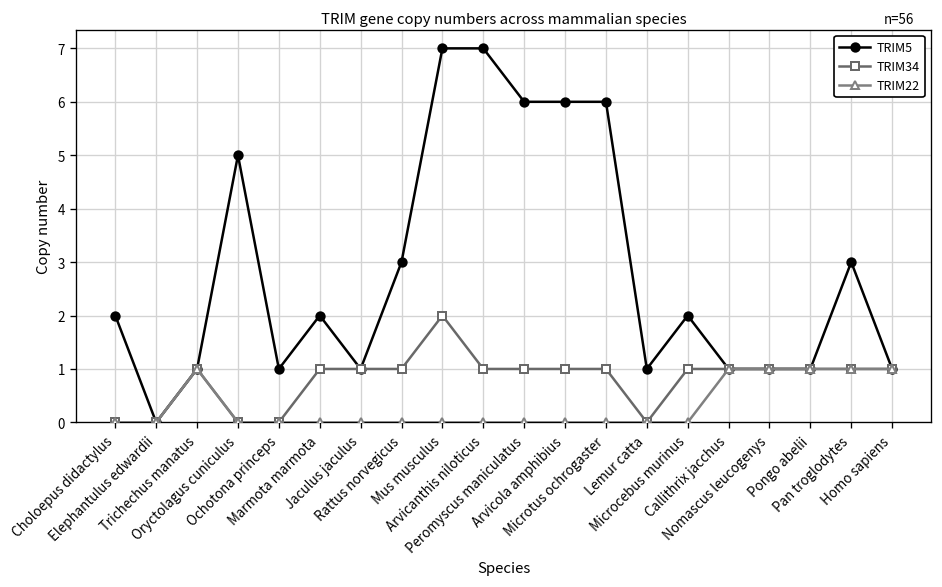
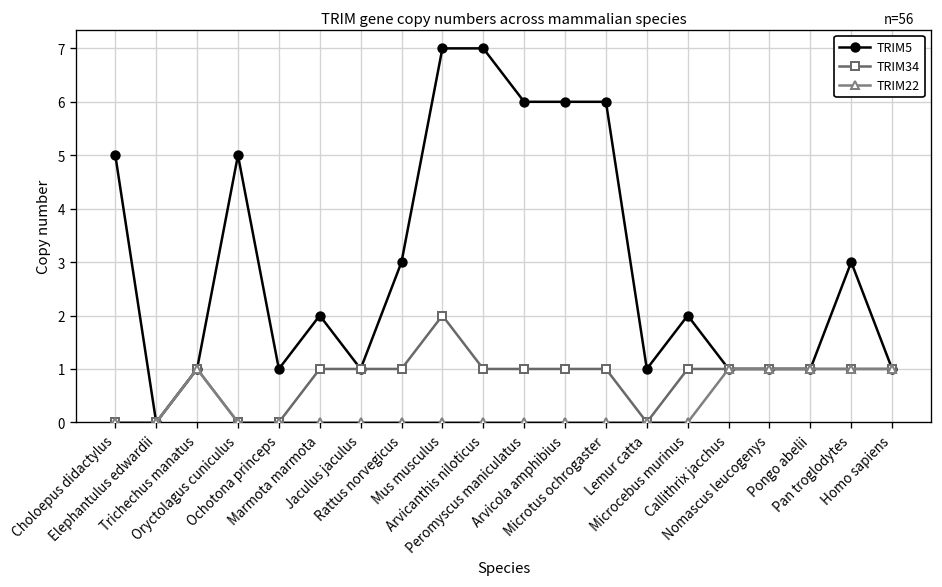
TRIM5, Choloepus didactylus: 2 -> 5
